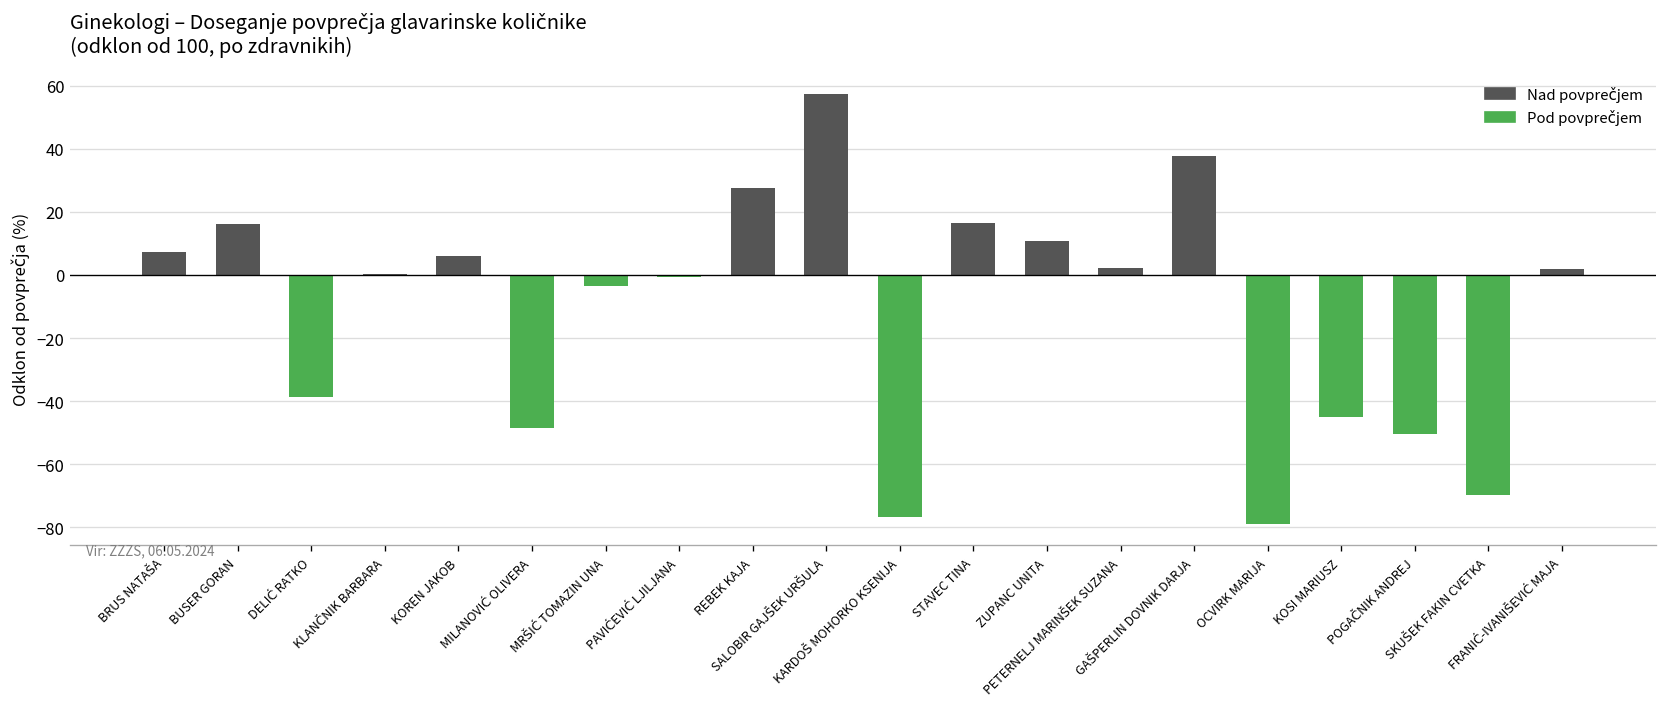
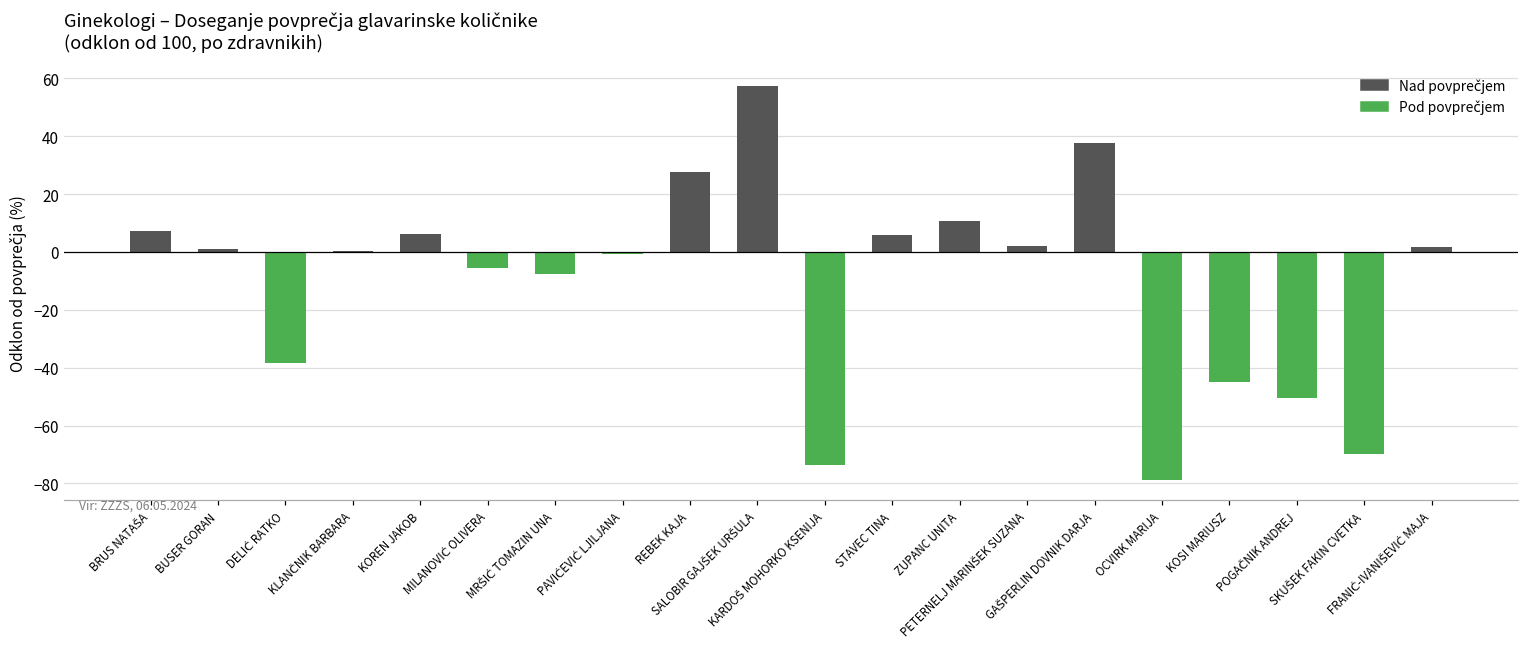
BUSER GORAN: 16 -> 1
MILANOVIĆ OLIVERA: -49 -> -6
MRŠIĆ TOMAZIN UNA: -3 -> -8
KARDOŠ MOHORKO KSENIJA: -77 -> -74
STAVEC TINA: 16 -> 6
